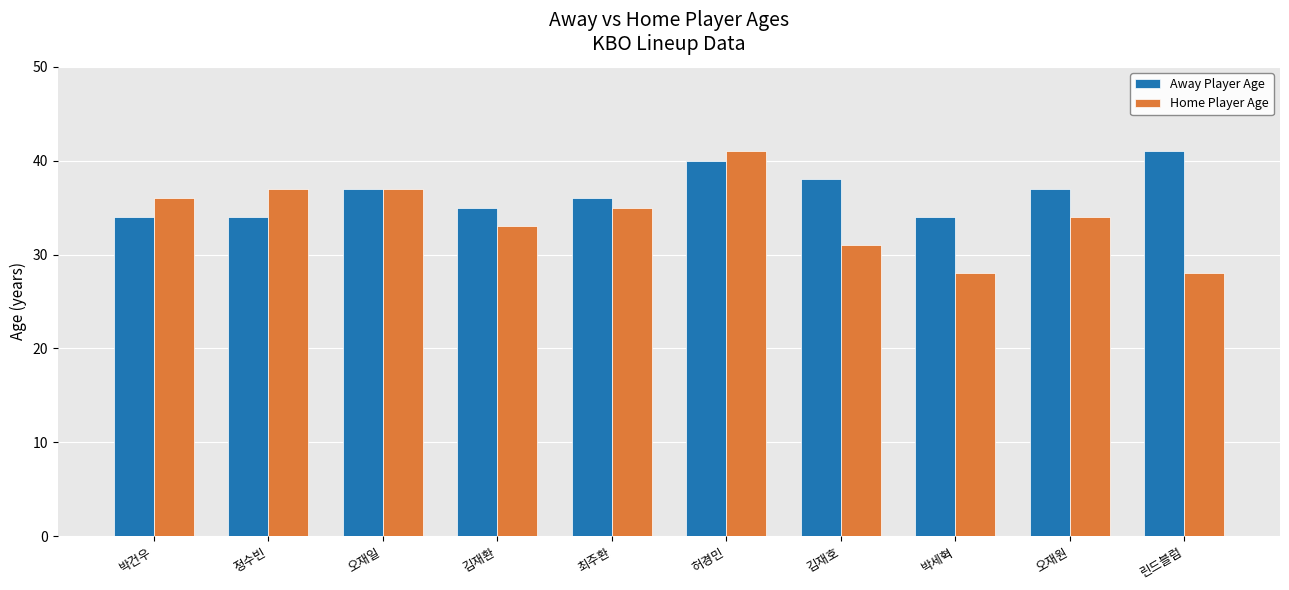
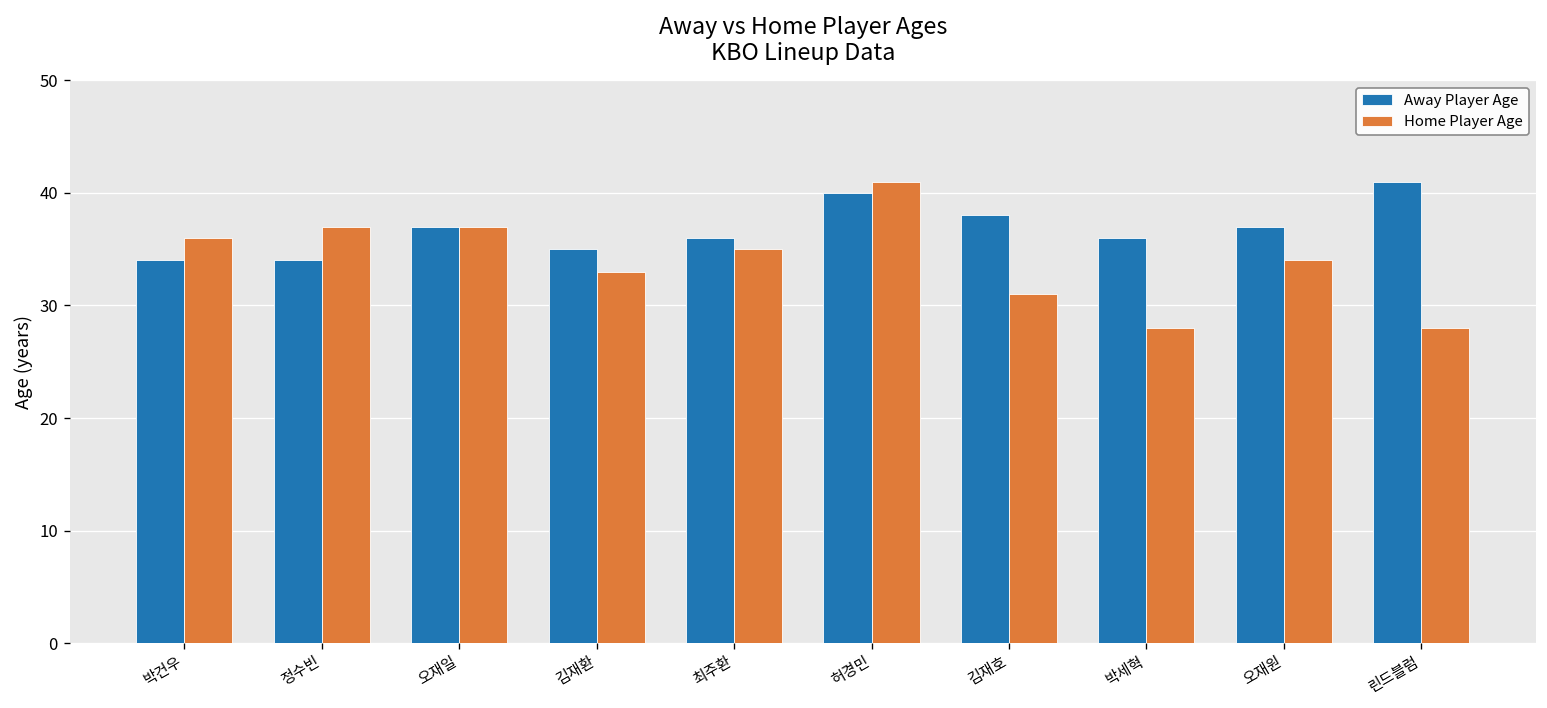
Away Player Age, 박세혁: 34 -> 36
